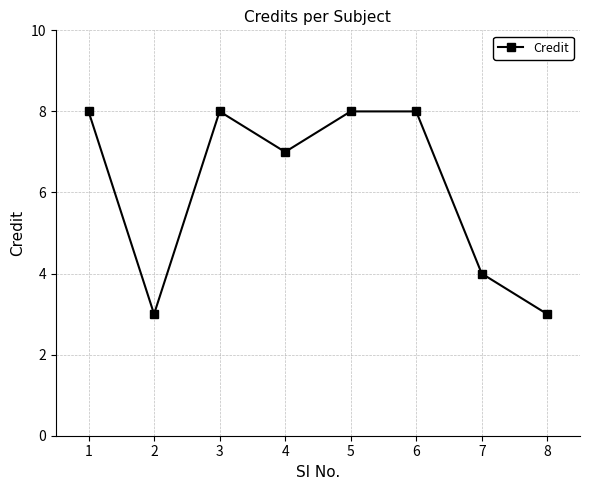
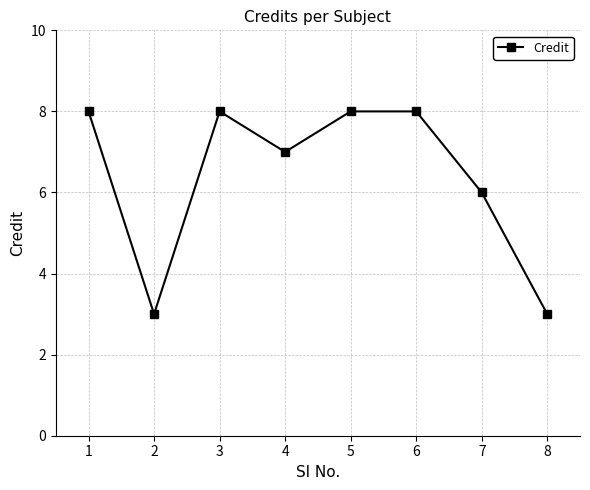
7: 4 -> 6
